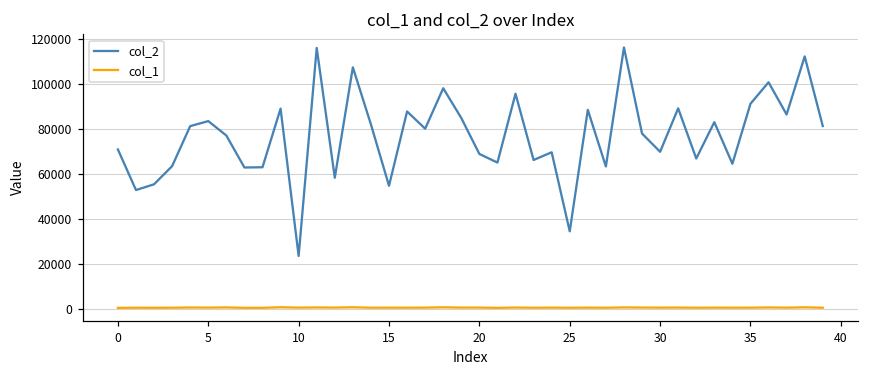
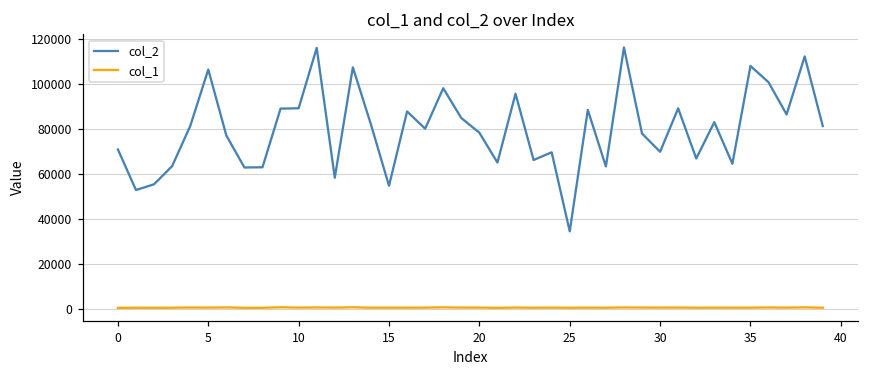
col_2, 5: 83000 -> 106000
col_2, 10: 24000 -> 89000
col_2, 20: 69000 -> 78000
col_2, 35: 91000 -> 108000
